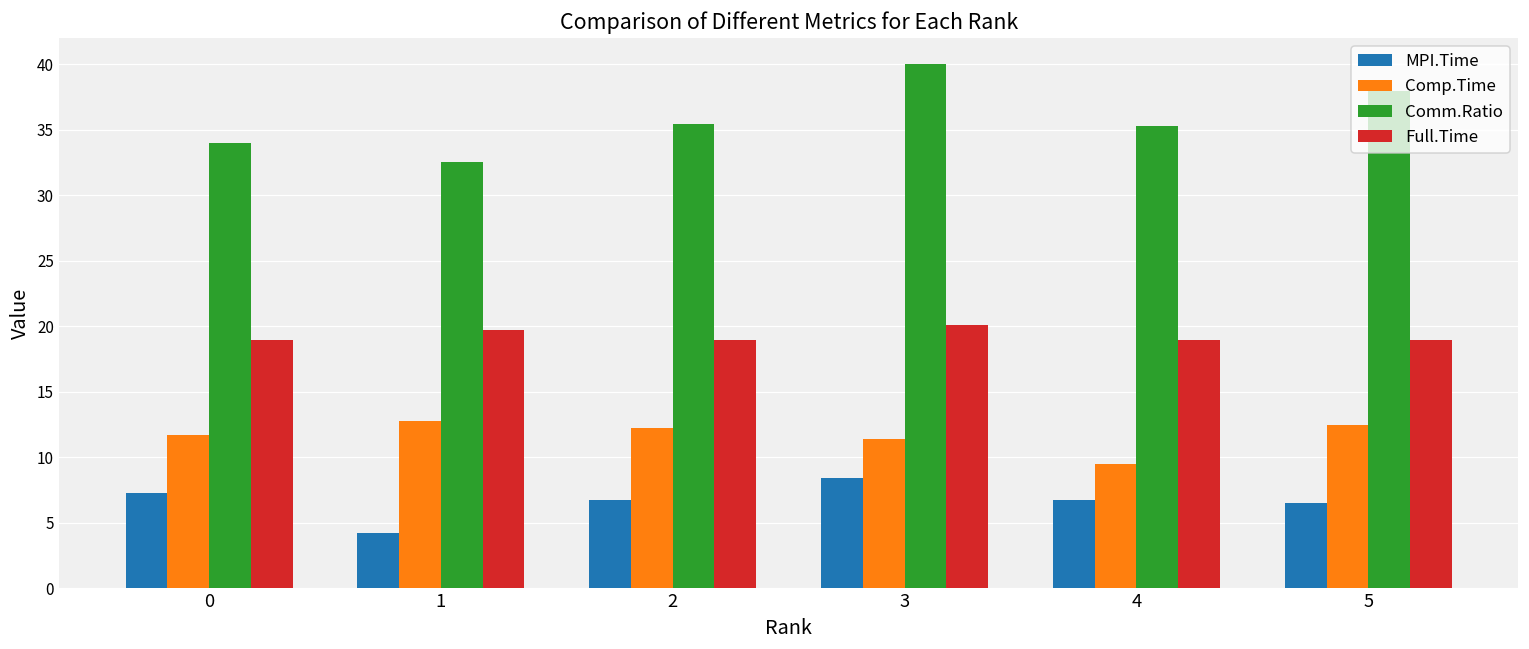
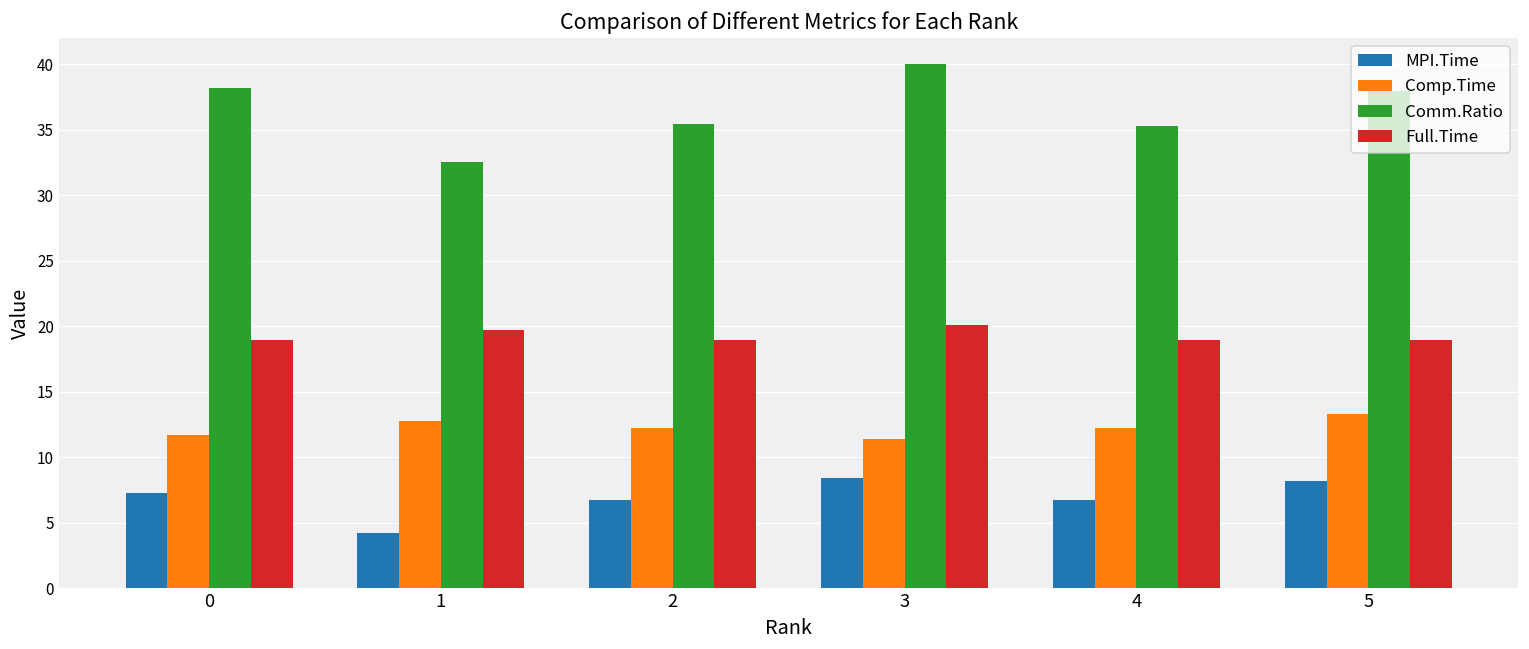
Comm.Ratio, 0: 34.0 -> 38.1
Comp.Time, 4: 9.5 -> 12.3
MPI.Time, 5: 6.5 -> 8.1
Comp.Time, 5: 12.5 -> 13.3
